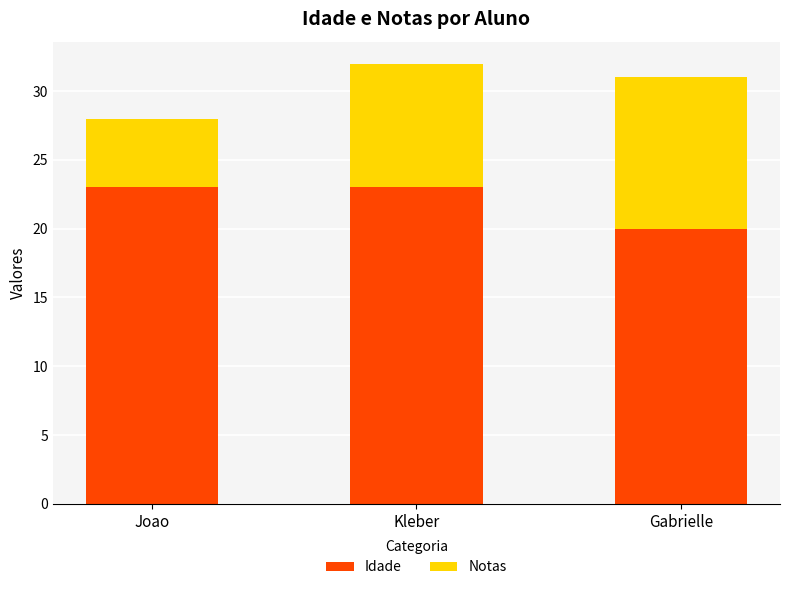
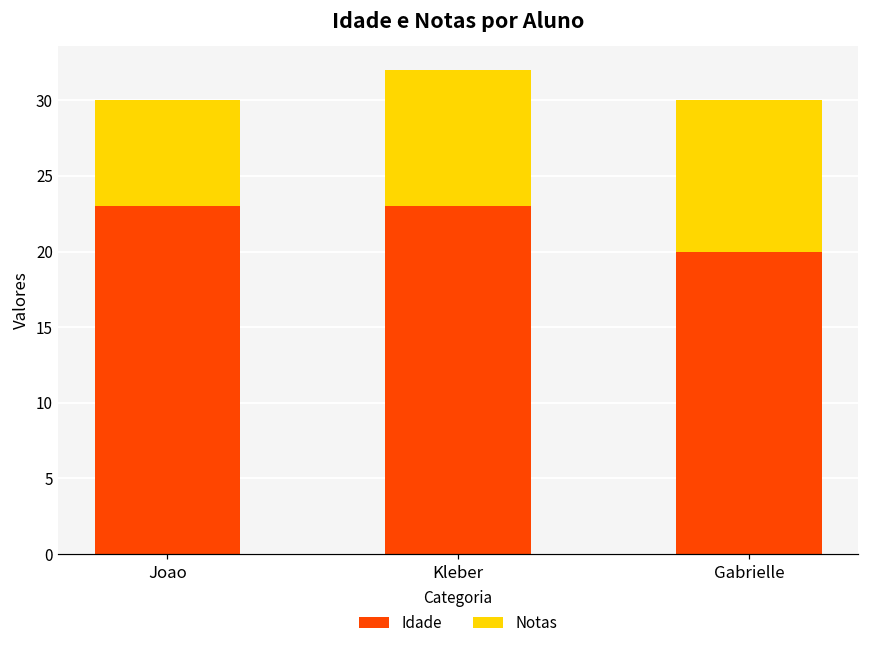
Notas, Joao: 5 -> 7
Notas, Gabrielle: 11 -> 10
